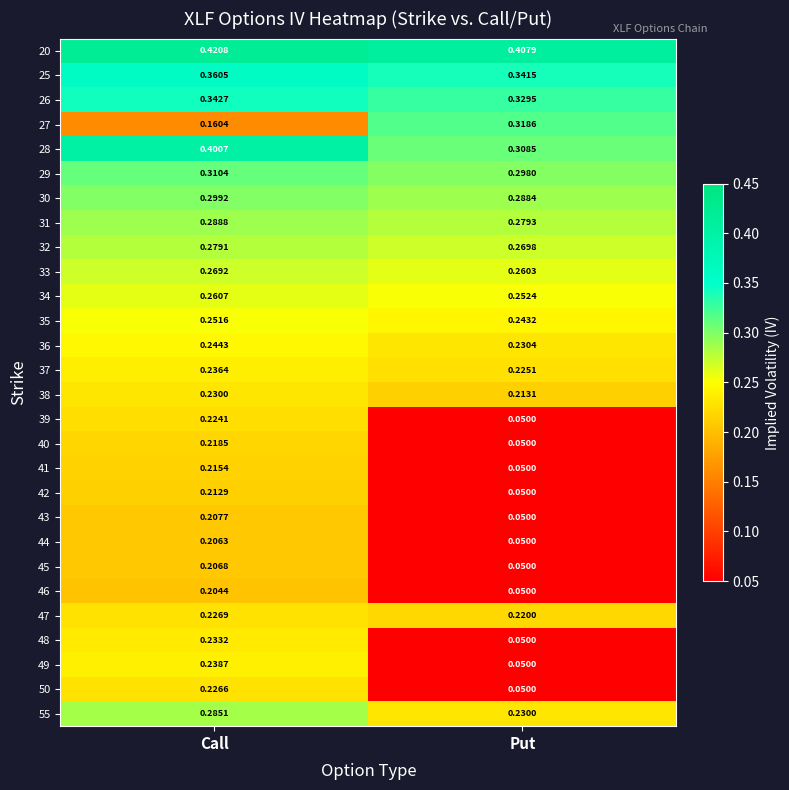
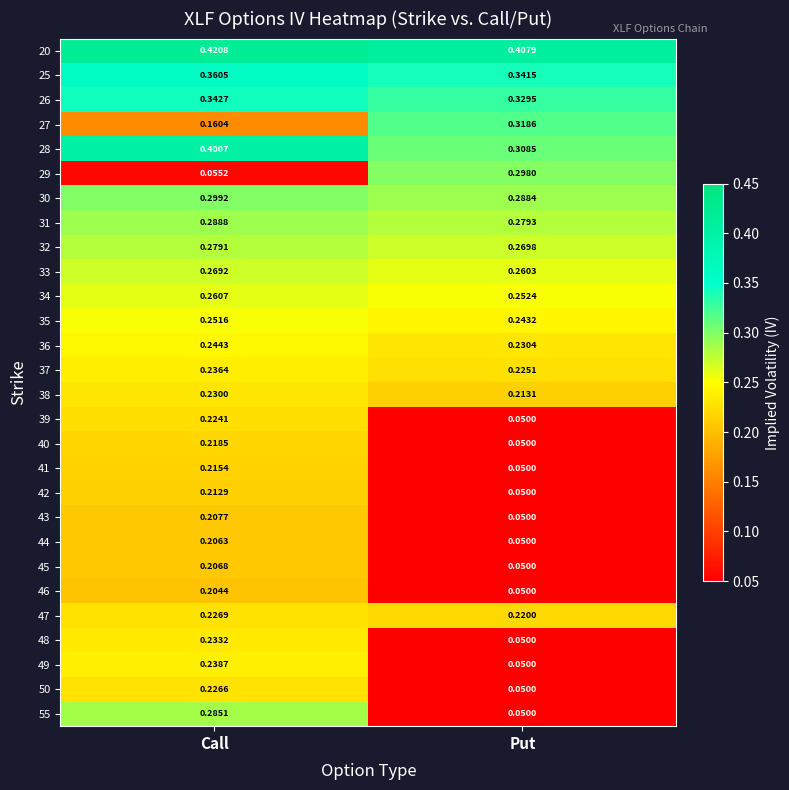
29, Call: 0.3104 -> 0.0552
55, Put: 0.2300 -> 0.0500
